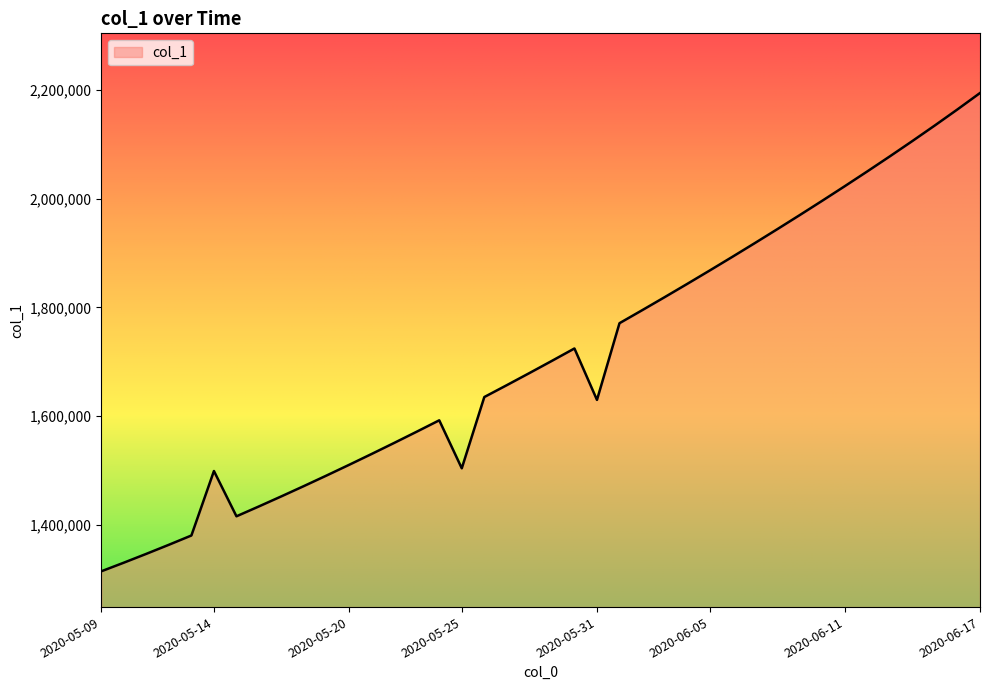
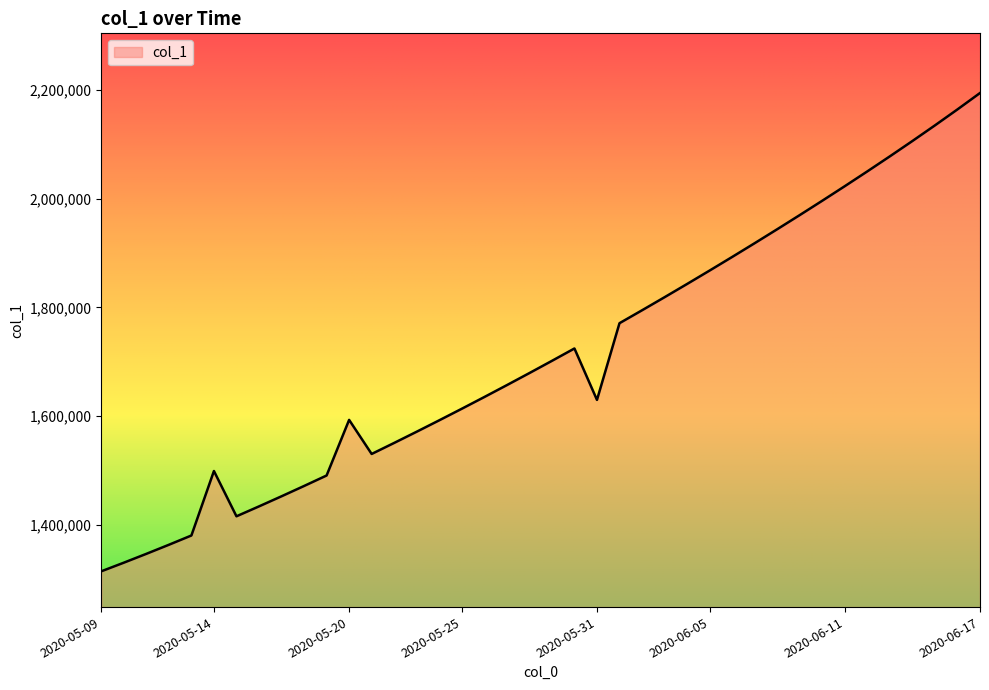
2020-05-20: 1,510,000 -> 1,590,000
2020-05-25: 1,500,000 -> 1,610,000
